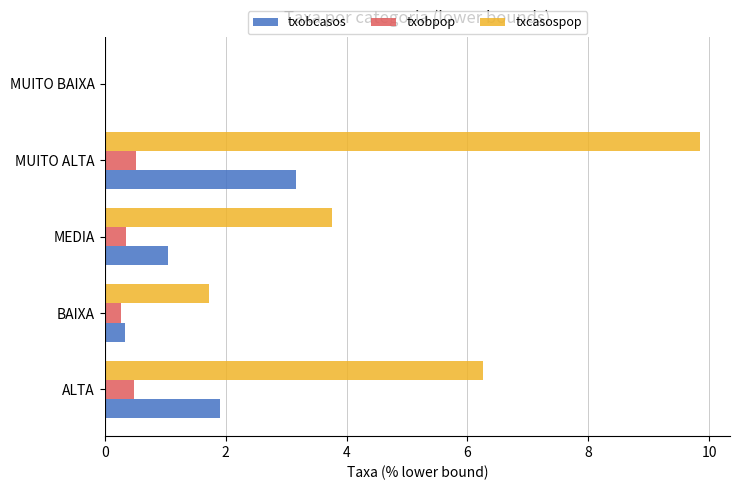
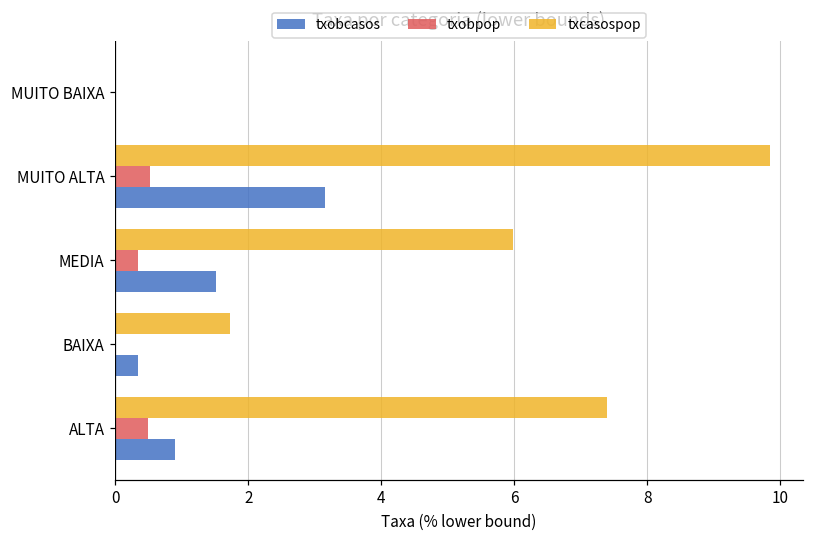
txcasospop, MEDIA: 3.8 -> 6.0
txobcasos, MEDIA: 1.1 -> 1.5
txobpop, BAIXA: 0.3 -> 0.0
txcasospop, ALTA: 6.3 -> 7.4
txobcasos, ALTA: 1.9 -> 0.9
